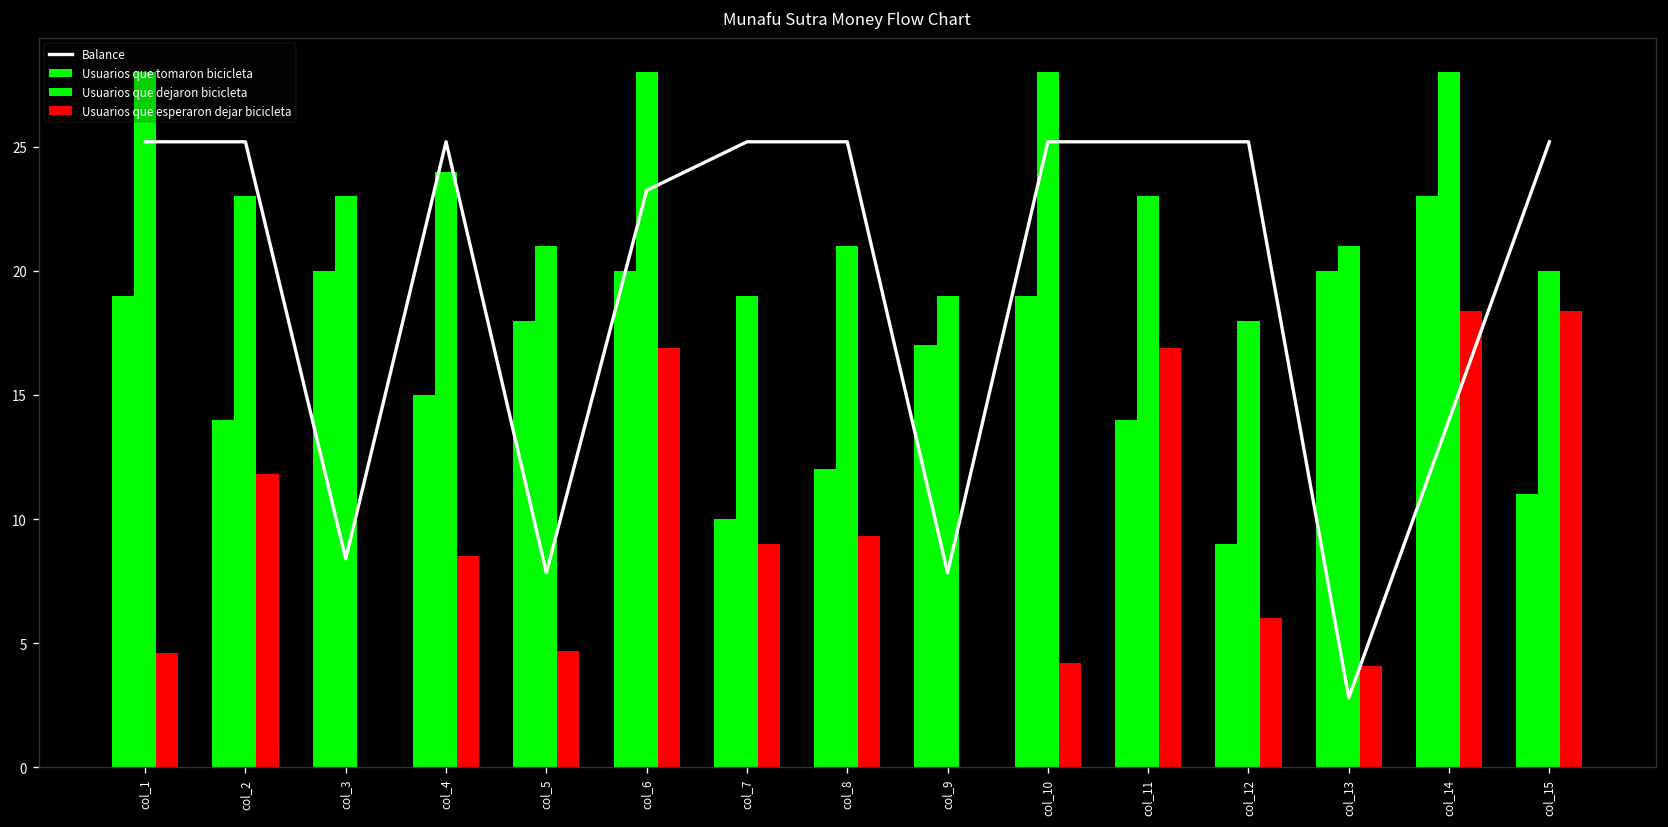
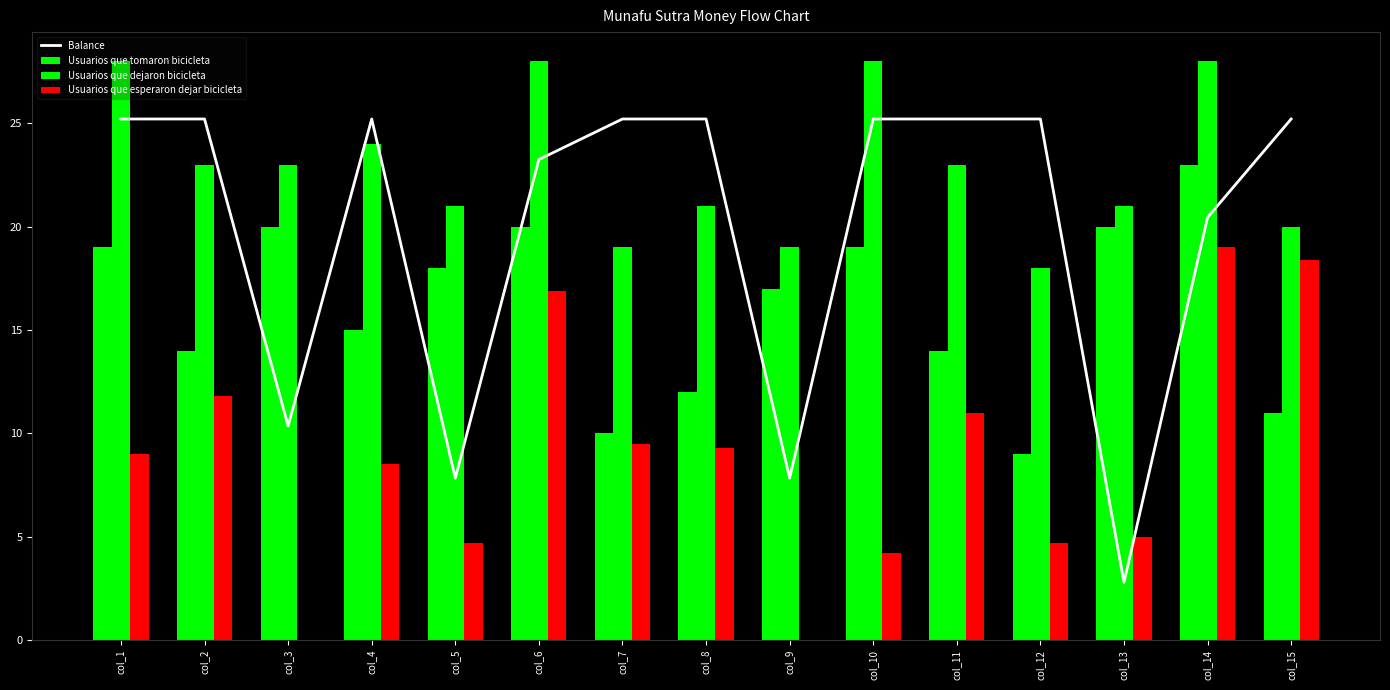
Usuarios que esperaron dejar bicicleta, col_1: 4.6 -> 9.0
Balance, col_3: 8.4 -> 10.4
Usuarios que esperaron dejar bicicleta, col_7: 9.0 -> 9.5
Usuarios que esperaron dejar bicicleta, col_11: 16.9 -> 11.0
Usuarios que esperaron dejar bicicleta, col_12: 6.0 -> 4.7
Usuarios que esperaron dejar bicicleta, col_13: 4.1 -> 5.0
Balance, col_14: 14.0 -> 20.4
Usuarios que esperaron dejar bicicleta, col_14: 18.4 -> 19.0
